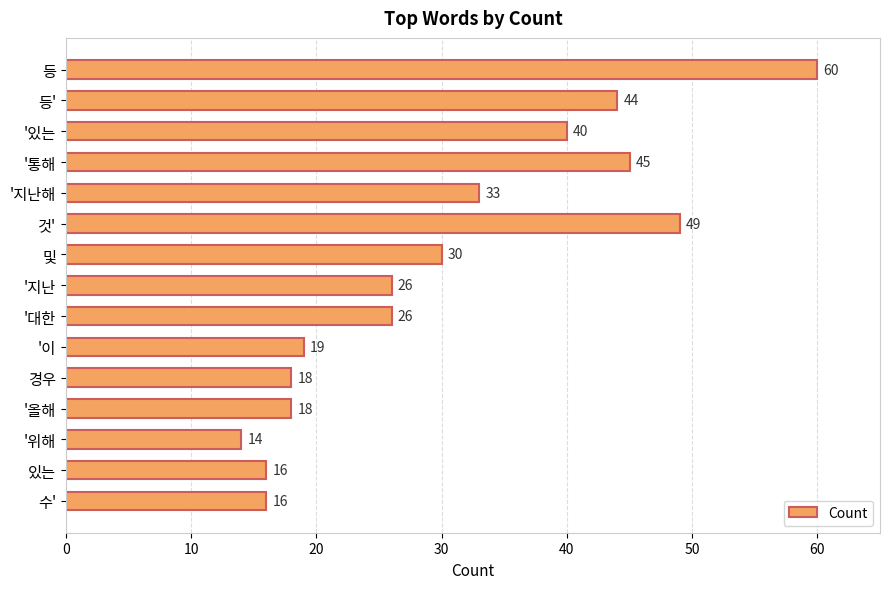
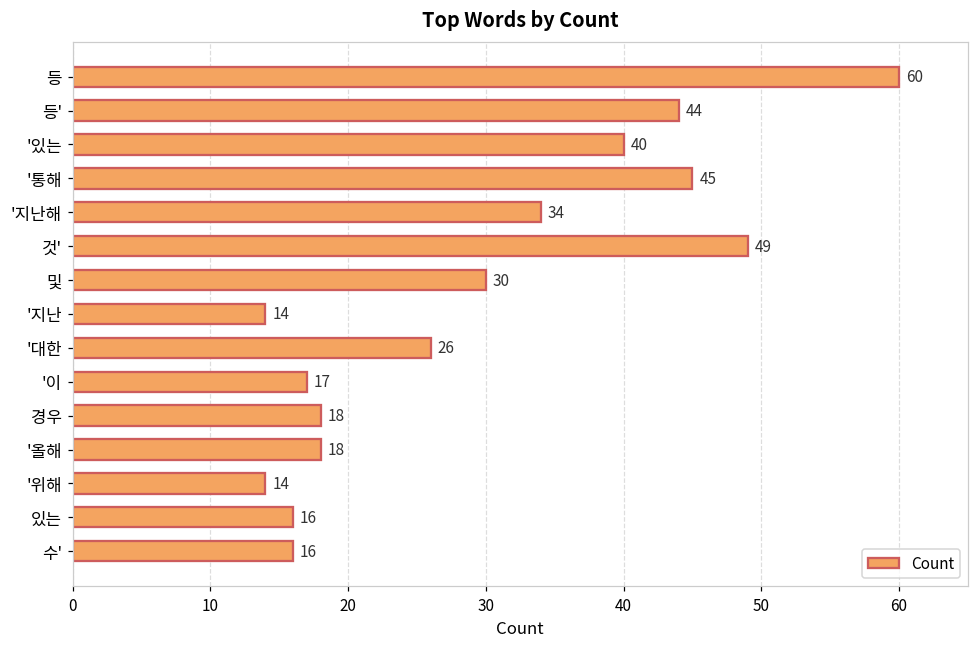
'지난해: 33 -> 34
'지난: 26 -> 14
'이: 19 -> 17
